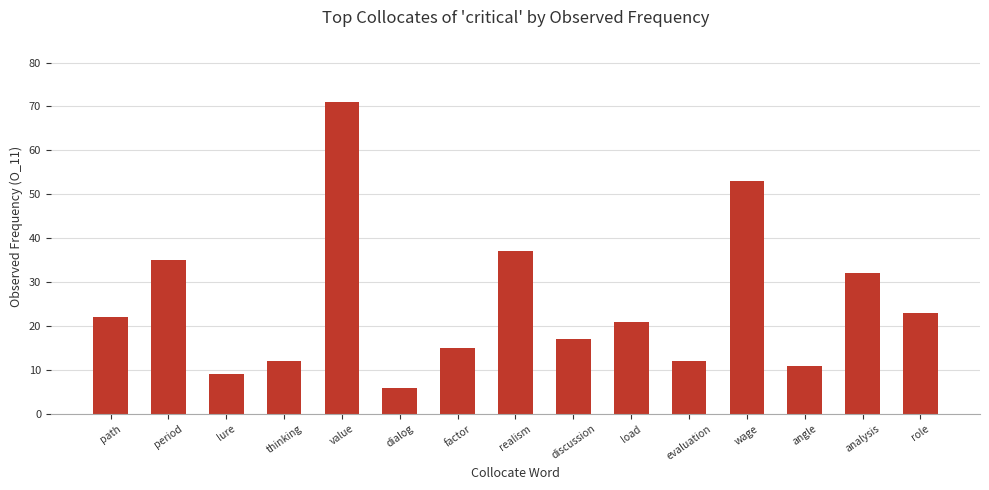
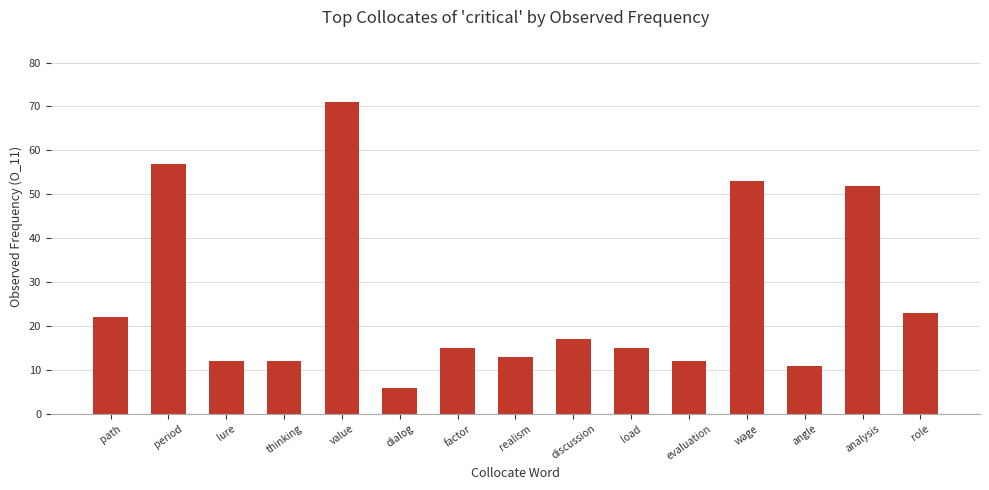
period: 35 -> 57
lure: 9 -> 12
realism: 37 -> 13
load: 21 -> 15
analysis: 32 -> 52
